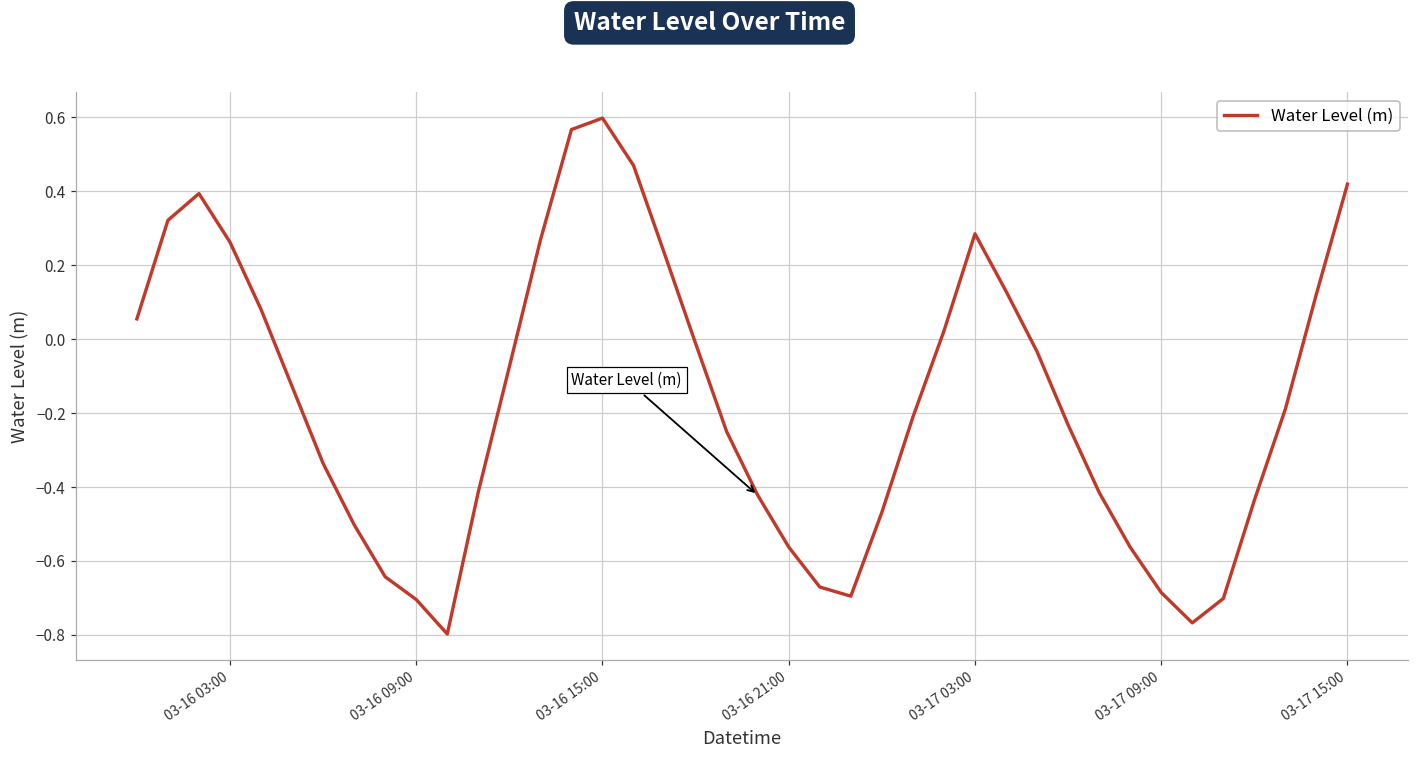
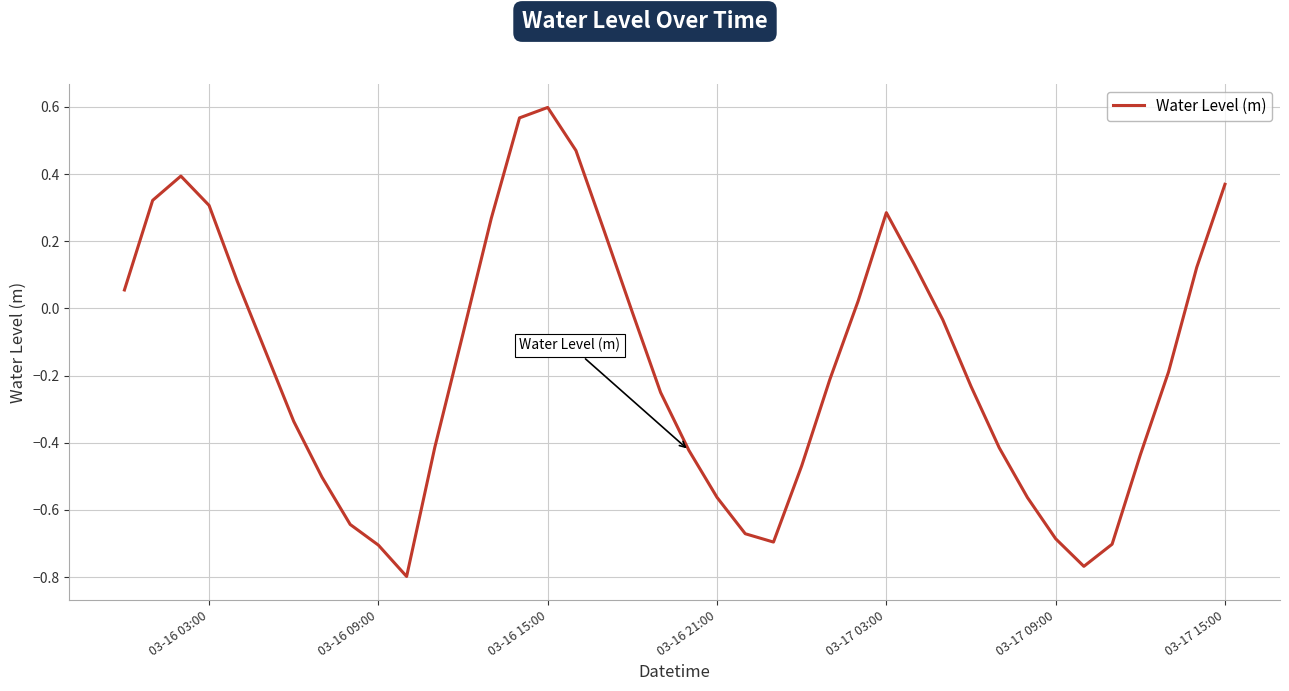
03-16 03:00: 0.26 -> 0.31
03-17 15:00: 0.42 -> 0.37
